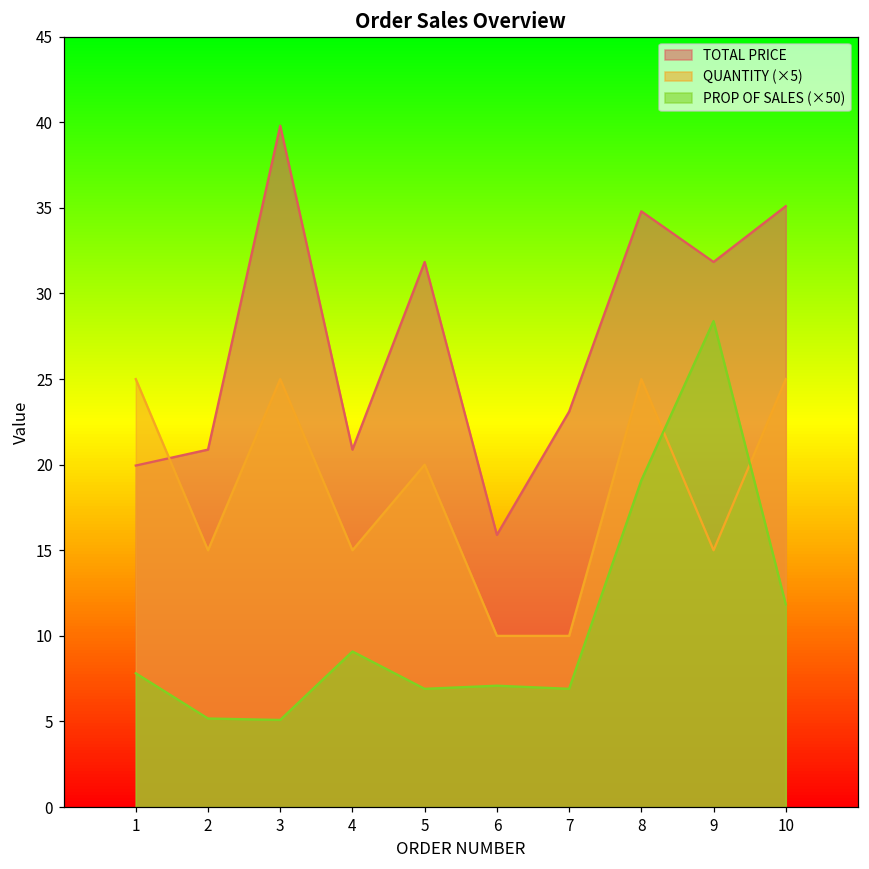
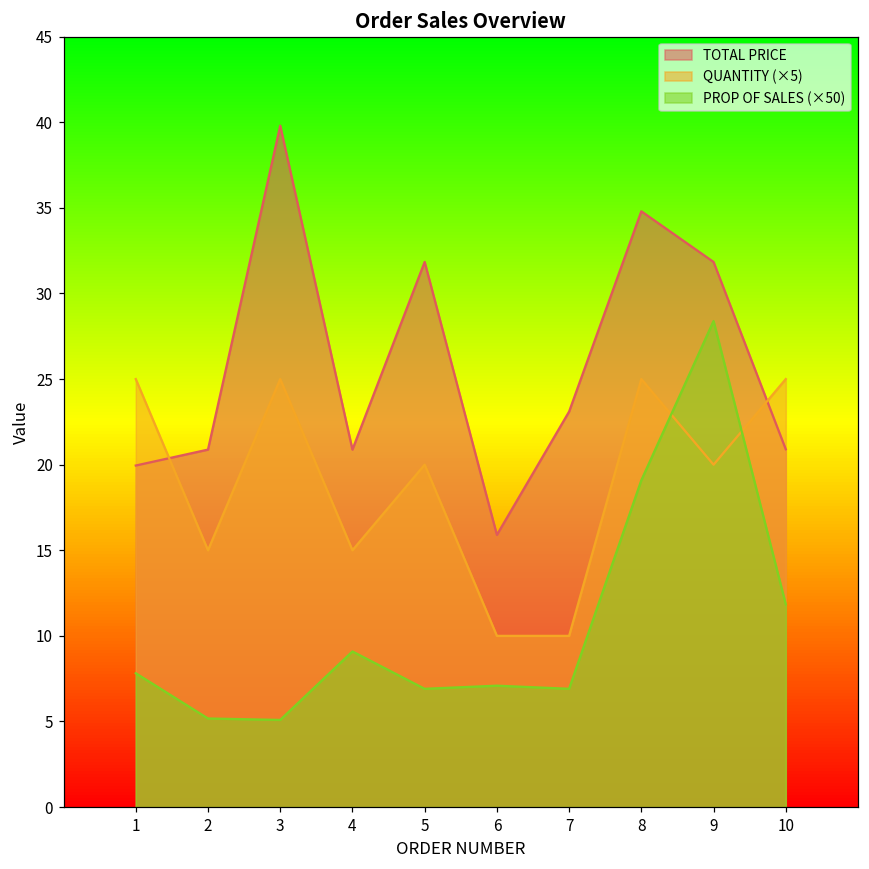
QUANTITY (×5), 9: 15.0 -> 20.0
TOTAL PRICE, 10: 35.1 -> 20.9
